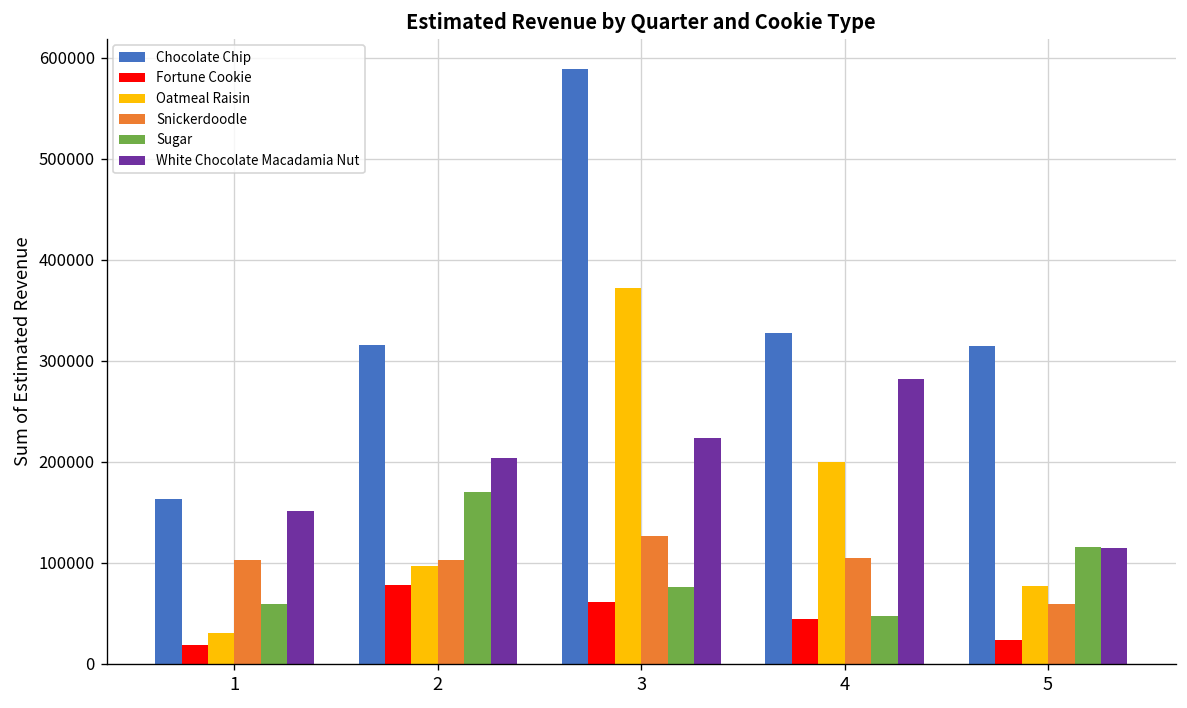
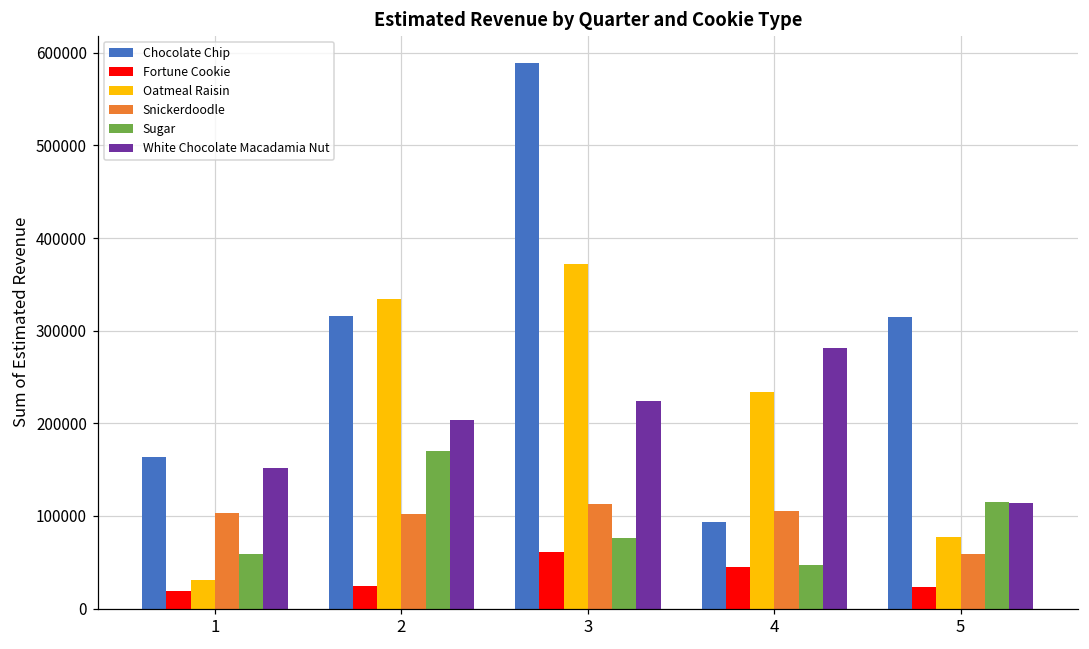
Fortune Cookie, 2: 80000 -> 20000
Oatmeal Raisin, 2: 100000 -> 330000
Snickerdoodle, 3: 130000 -> 110000
Chocolate Chip, 4: 330000 -> 90000
Oatmeal Raisin, 4: 200000 -> 230000
